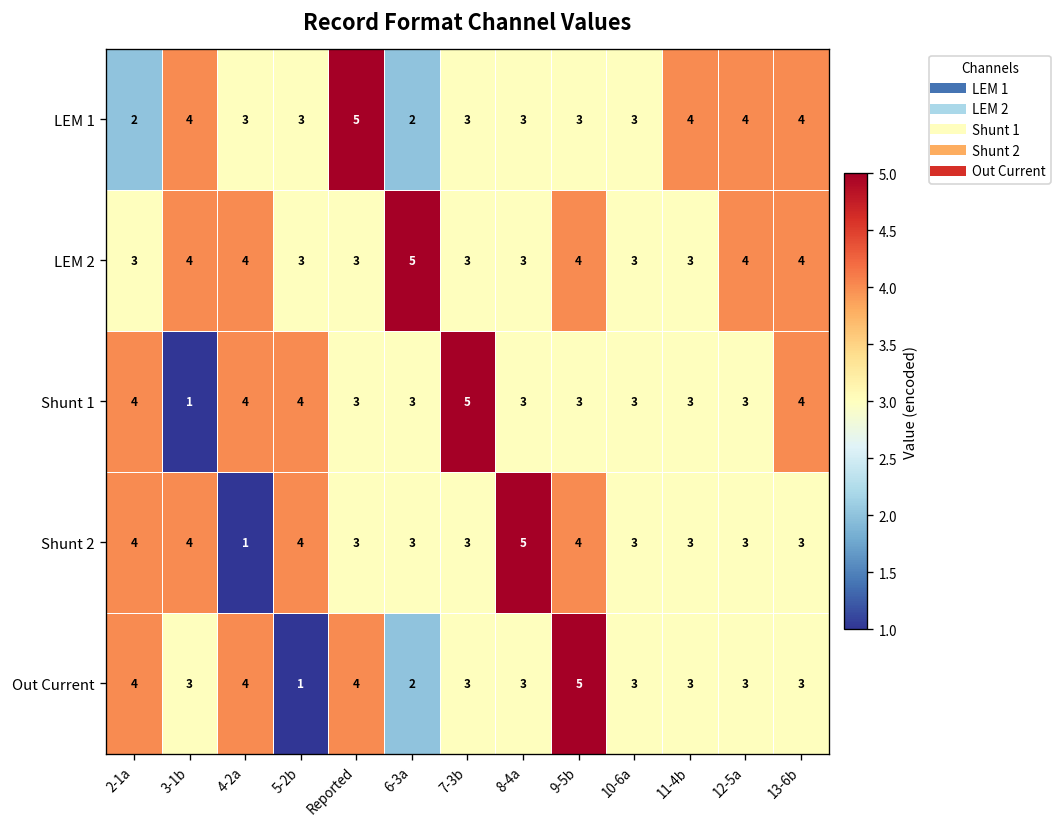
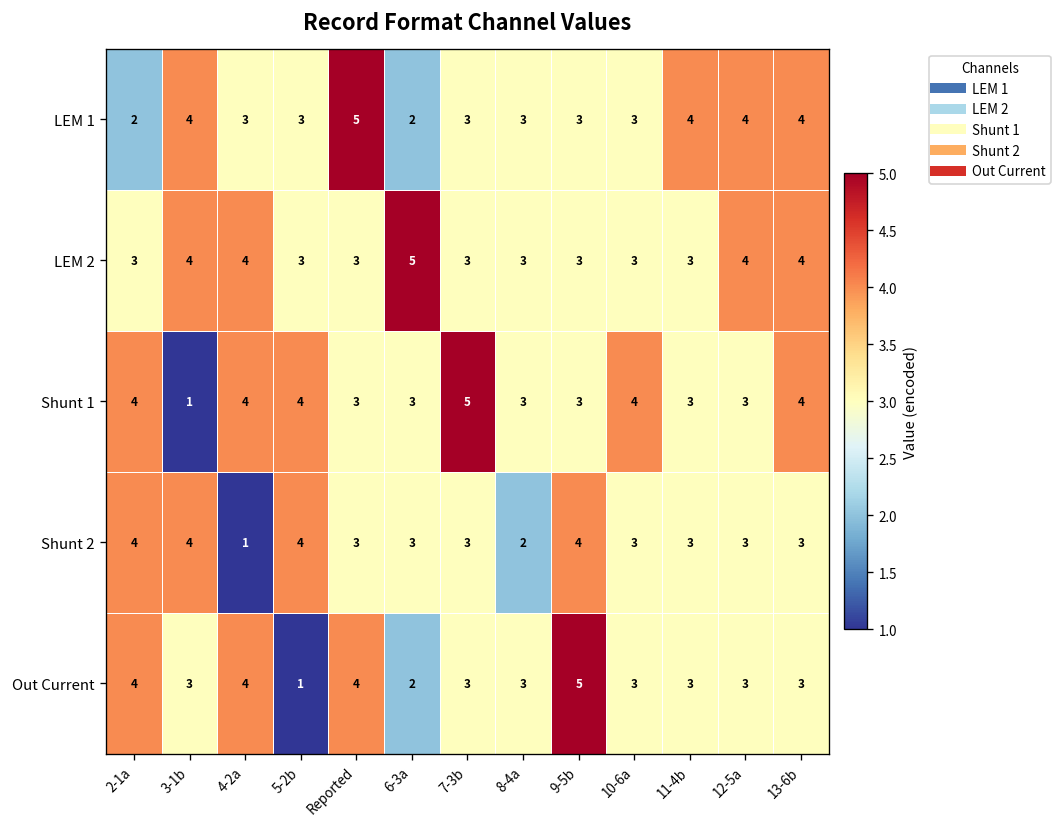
LEM 2, 9-5b: 4 -> 3
Shunt 1, 10-6a: 3 -> 4
Shunt 2, 8-4a: 5 -> 2
